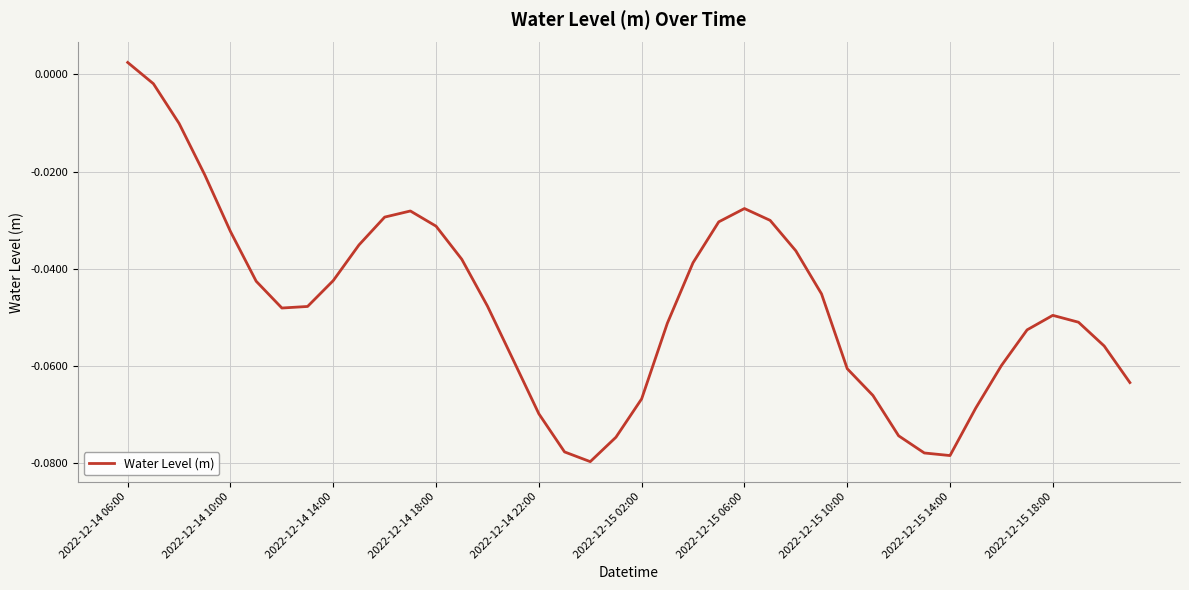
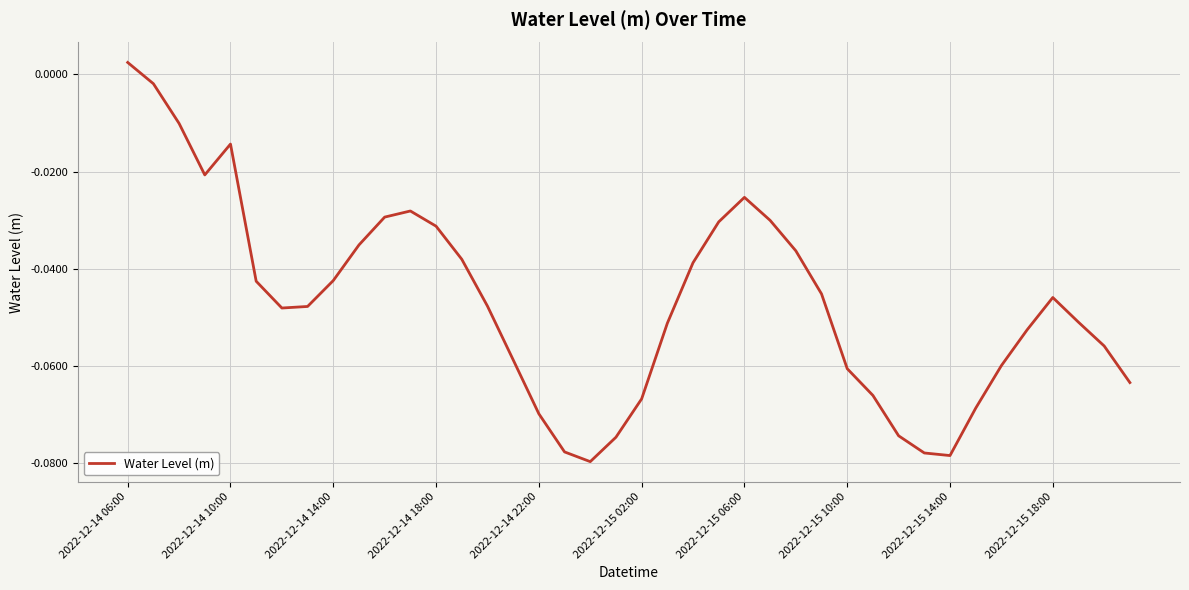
2022-12-14 10:00: -0.032 -> -0.014
2022-12-15 06:00: -0.028 -> -0.025
2022-12-15 18:00: -0.050 -> -0.046
